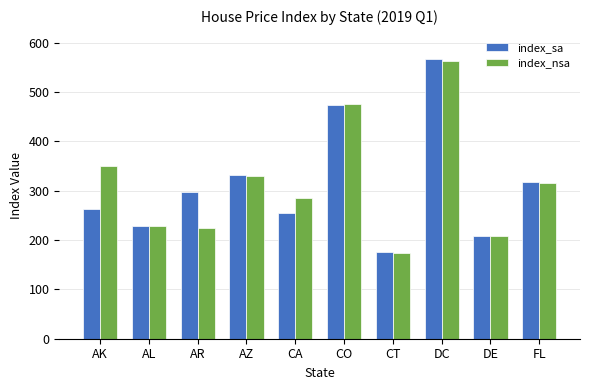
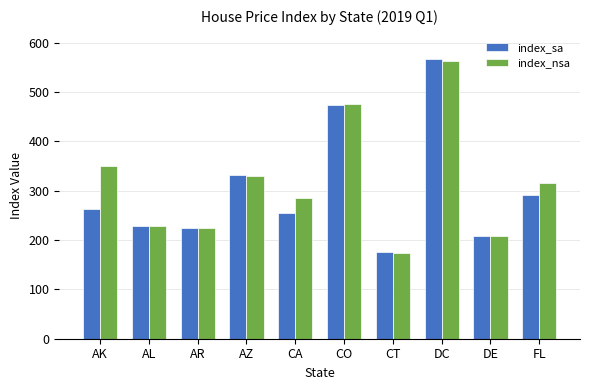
index_sa, AR: 300 -> 230
index_sa, FL: 320 -> 290
